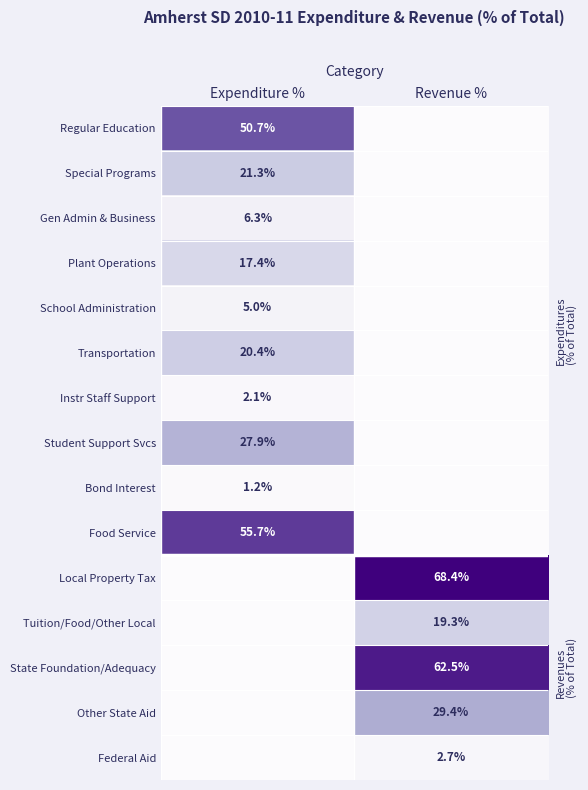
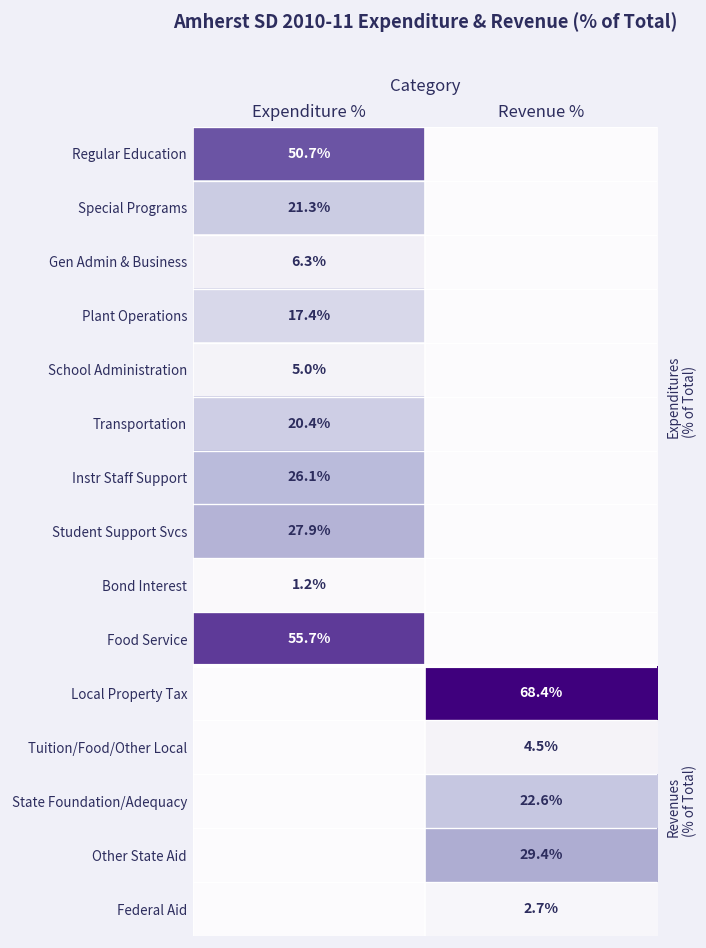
Instr Staff Support, Expenditure %: 2.1% -> 26.1%
Tuition/Food/Other Local, Revenue %: 19.3% -> 4.5%
State Foundation/Adequacy, Revenue %: 62.5% -> 22.6%
